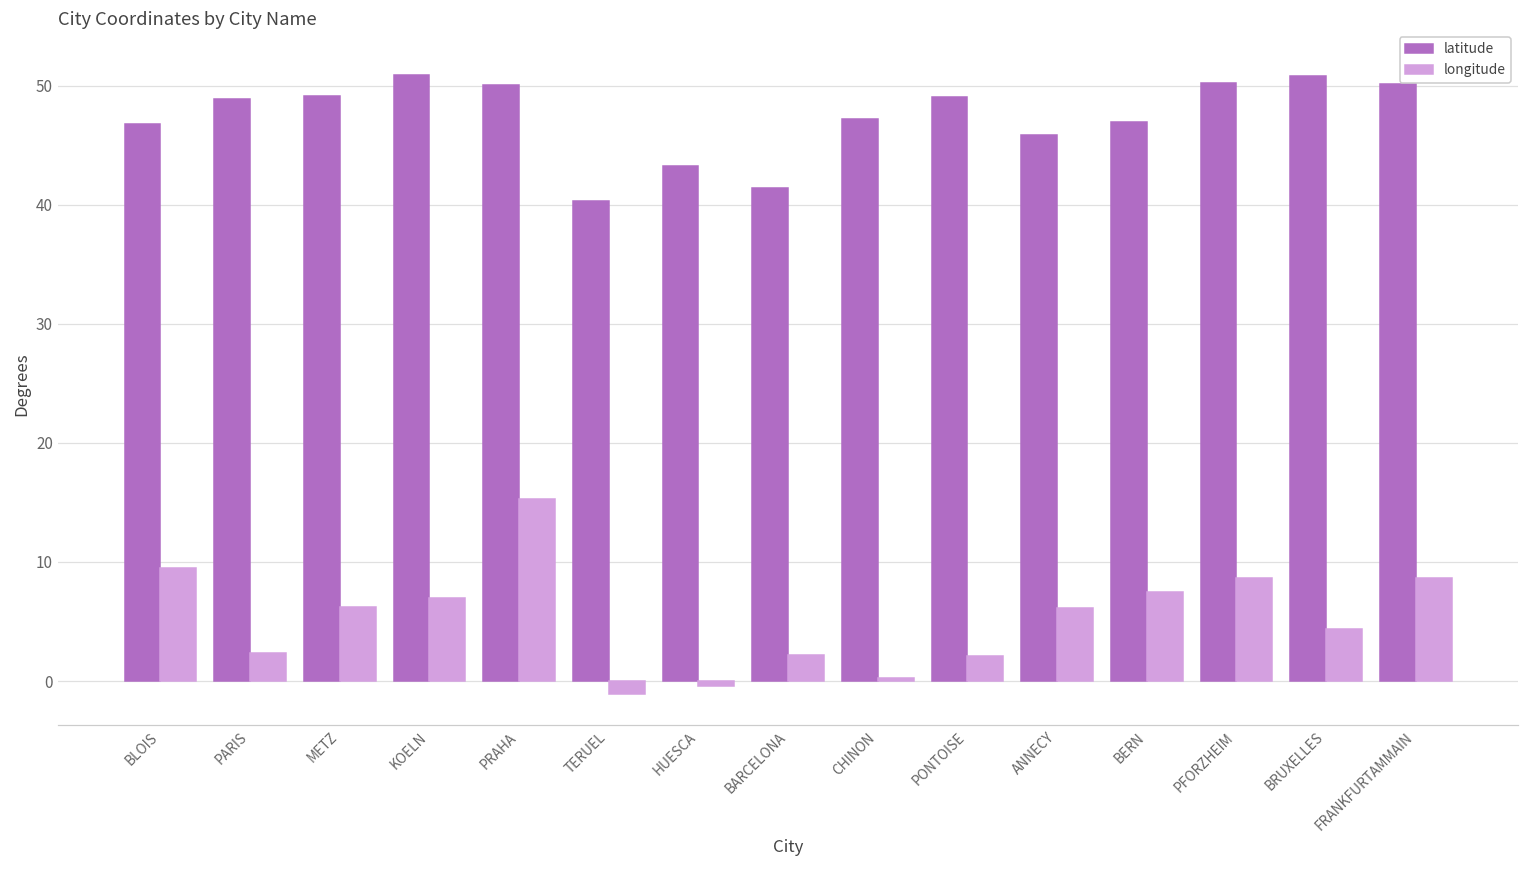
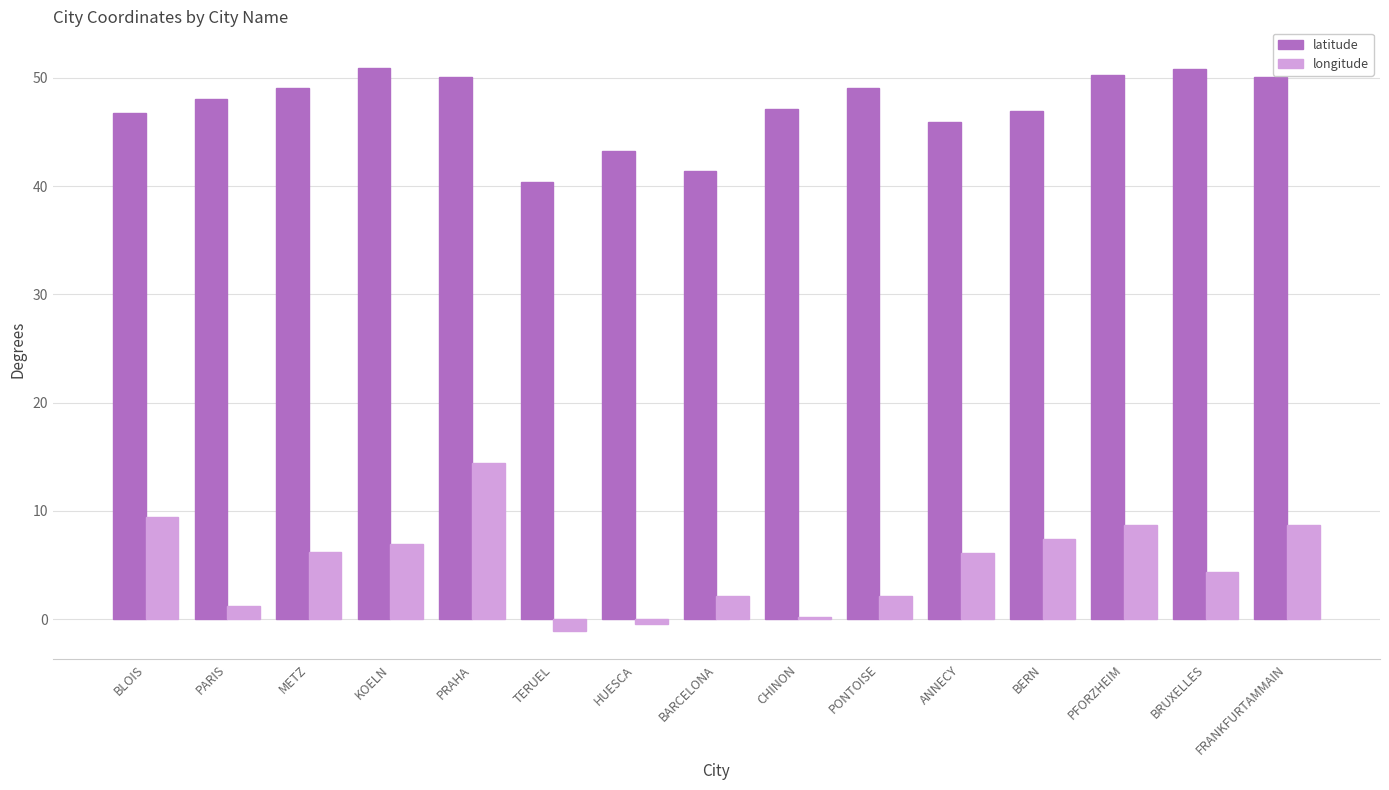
latitude, PARIS: 48.9 -> 48.1
longitude, PARIS: 2.4 -> 1.2
longitude, PRAHA: 15.3 -> 14.4
